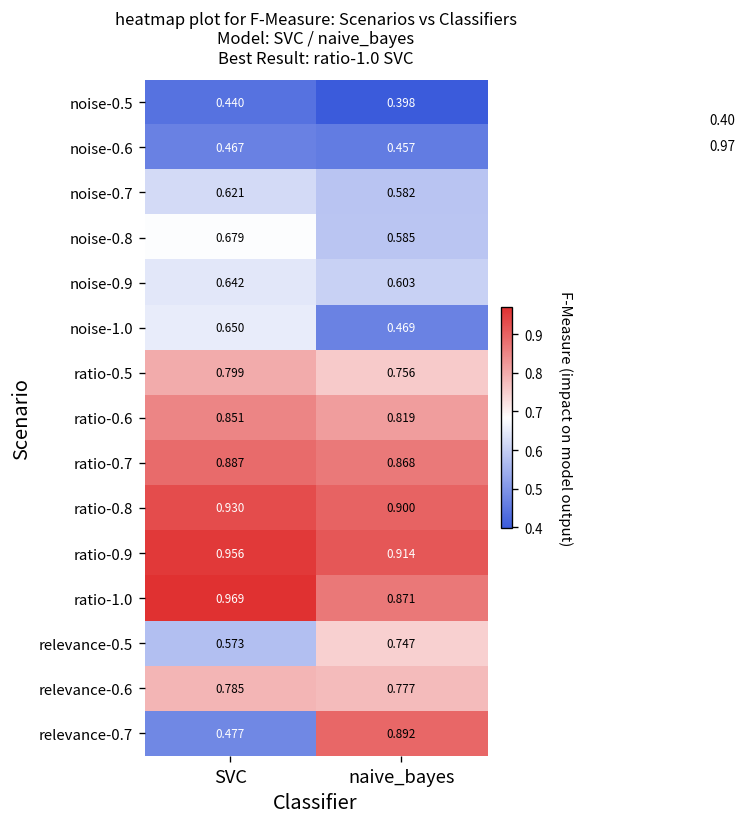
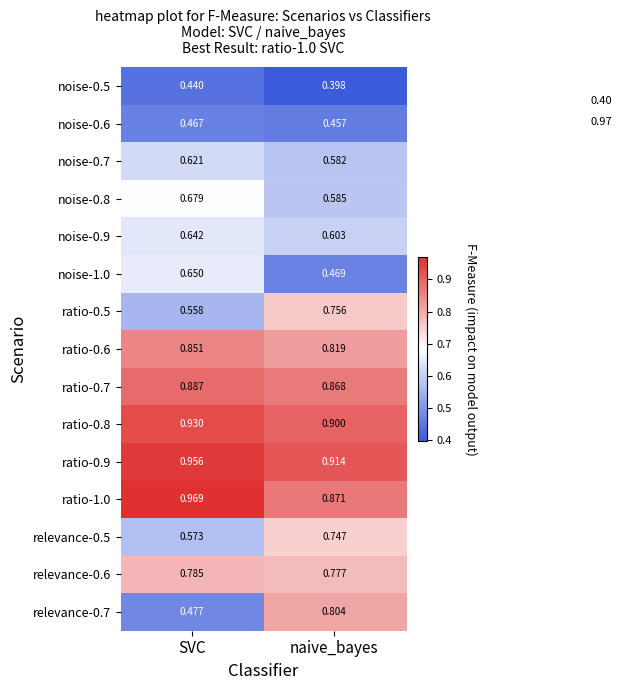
ratio-0.5, SVC: 0.799 -> 0.558
relevance-0.7, naive_bayes: 0.892 -> 0.804
